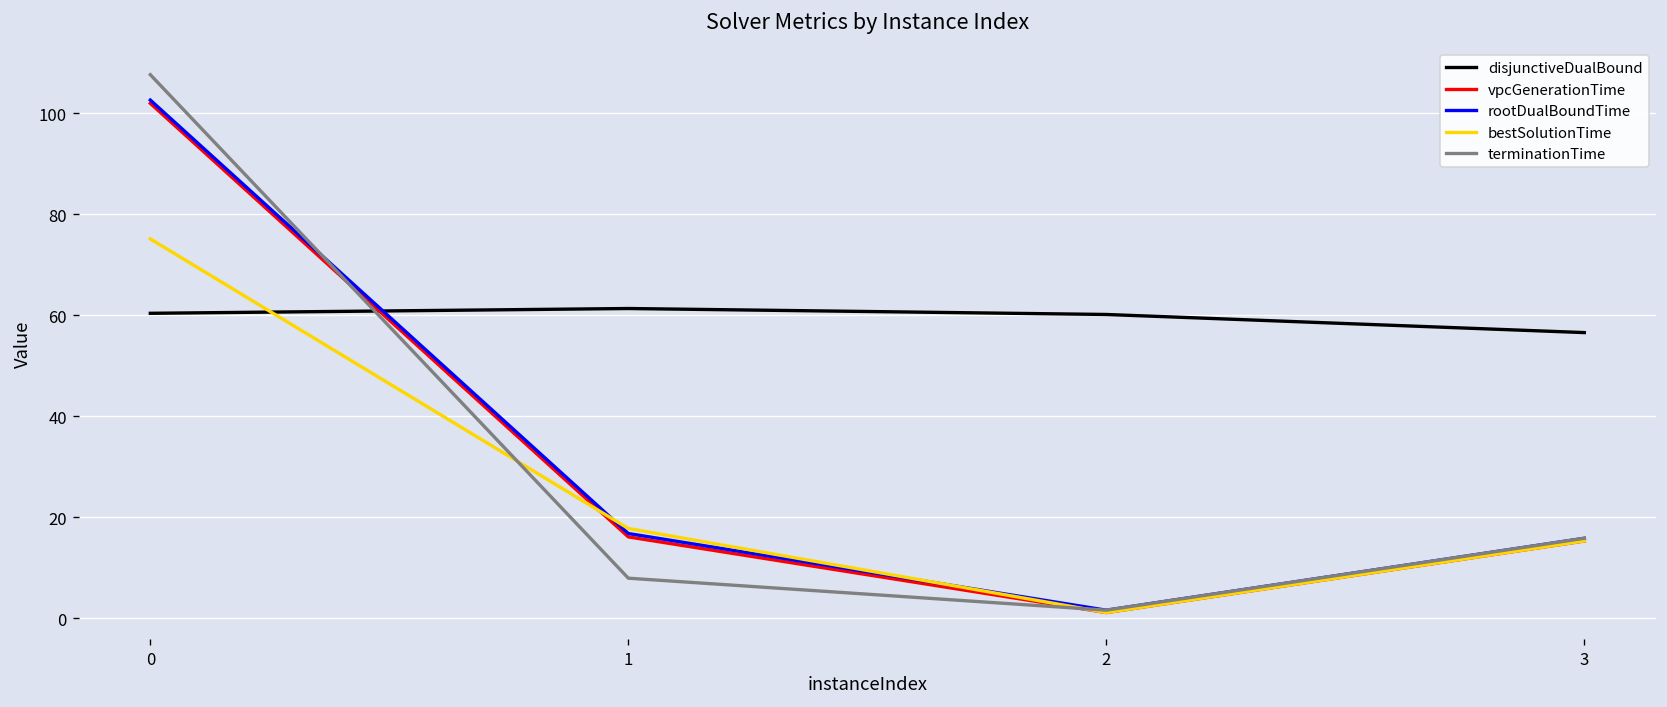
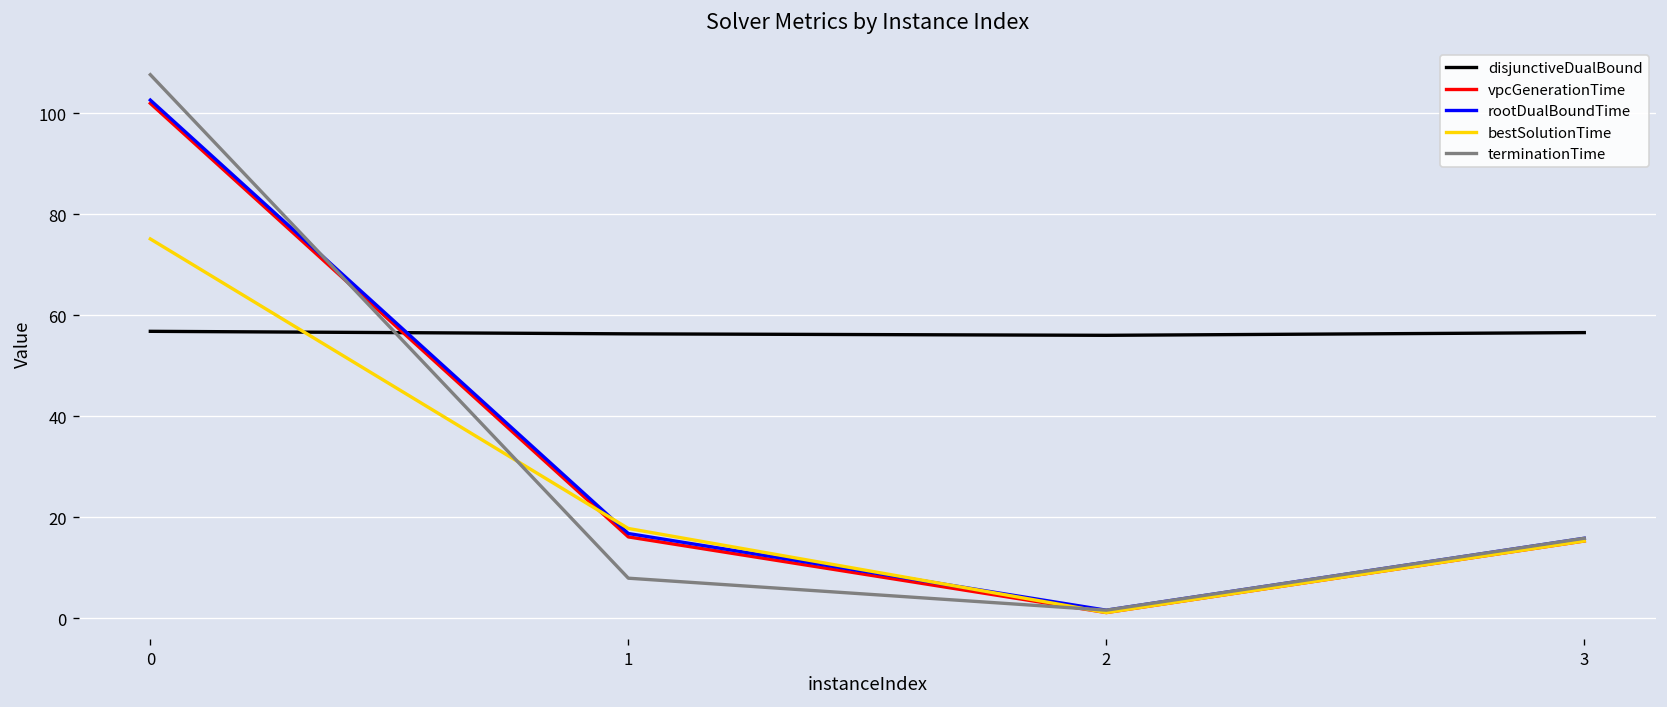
disjunctiveDualBound, 0: 60 -> 57
disjunctiveDualBound, 1: 61 -> 56
disjunctiveDualBound, 2: 60 -> 56
